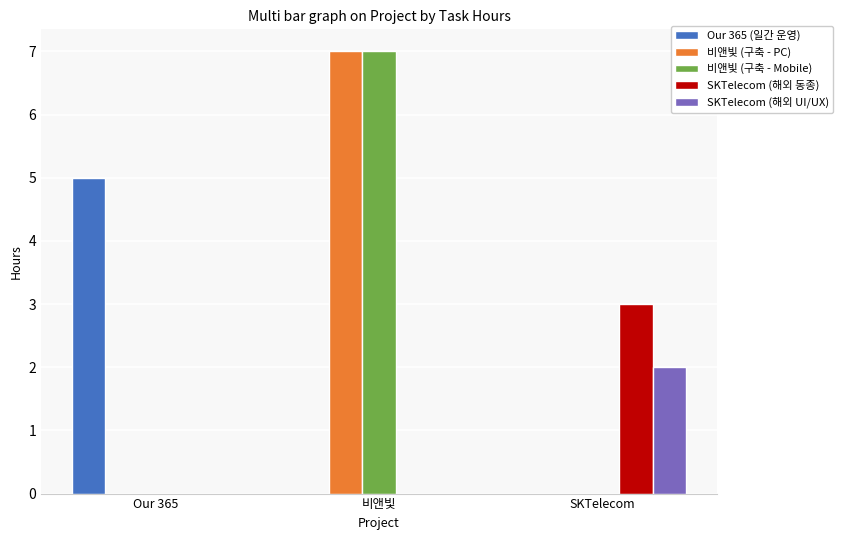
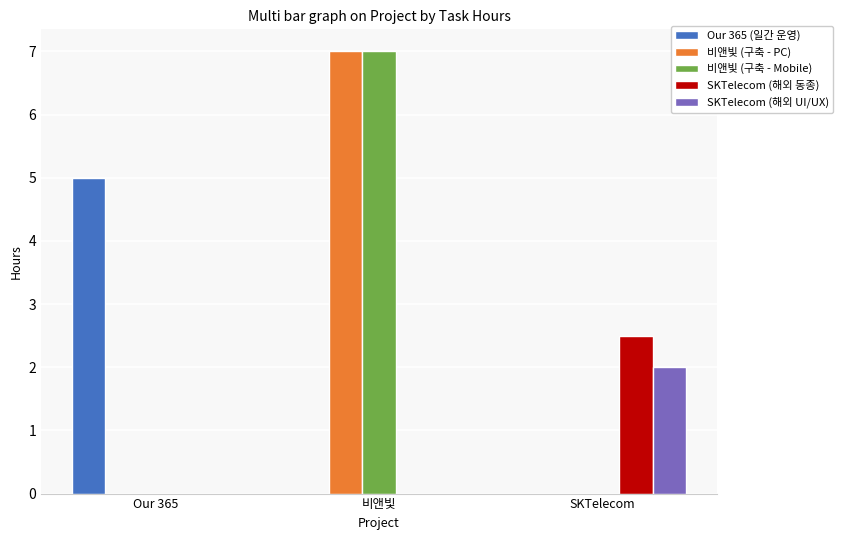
SKTelecom (해외 동종), SKTelecom: 3.0 -> 2.5
